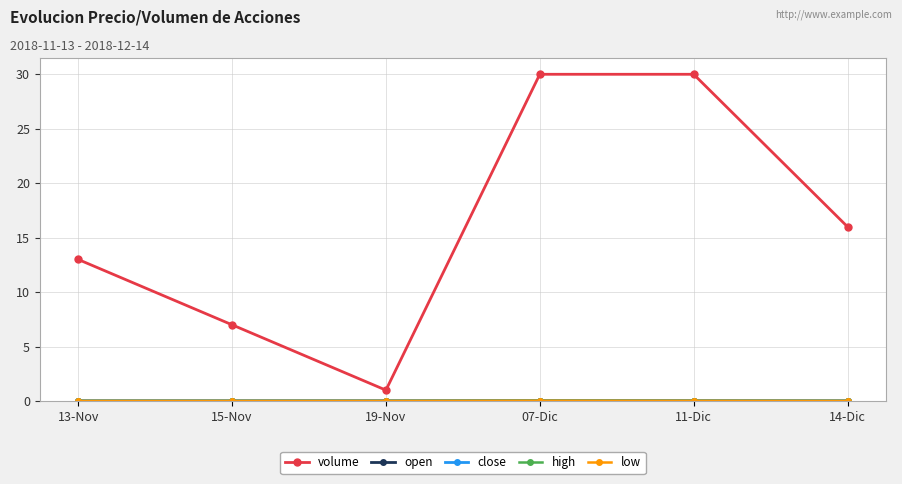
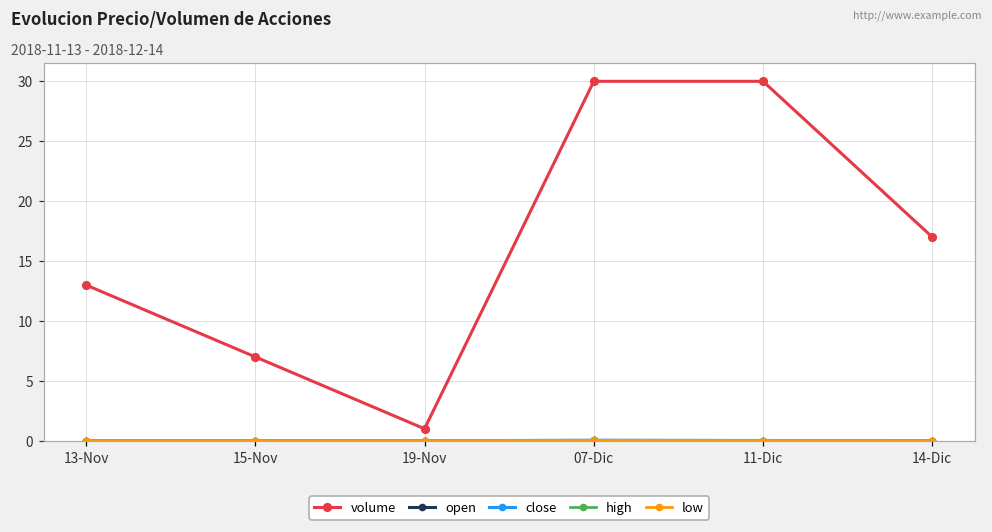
volume, 14-Dic: 16 -> 17
